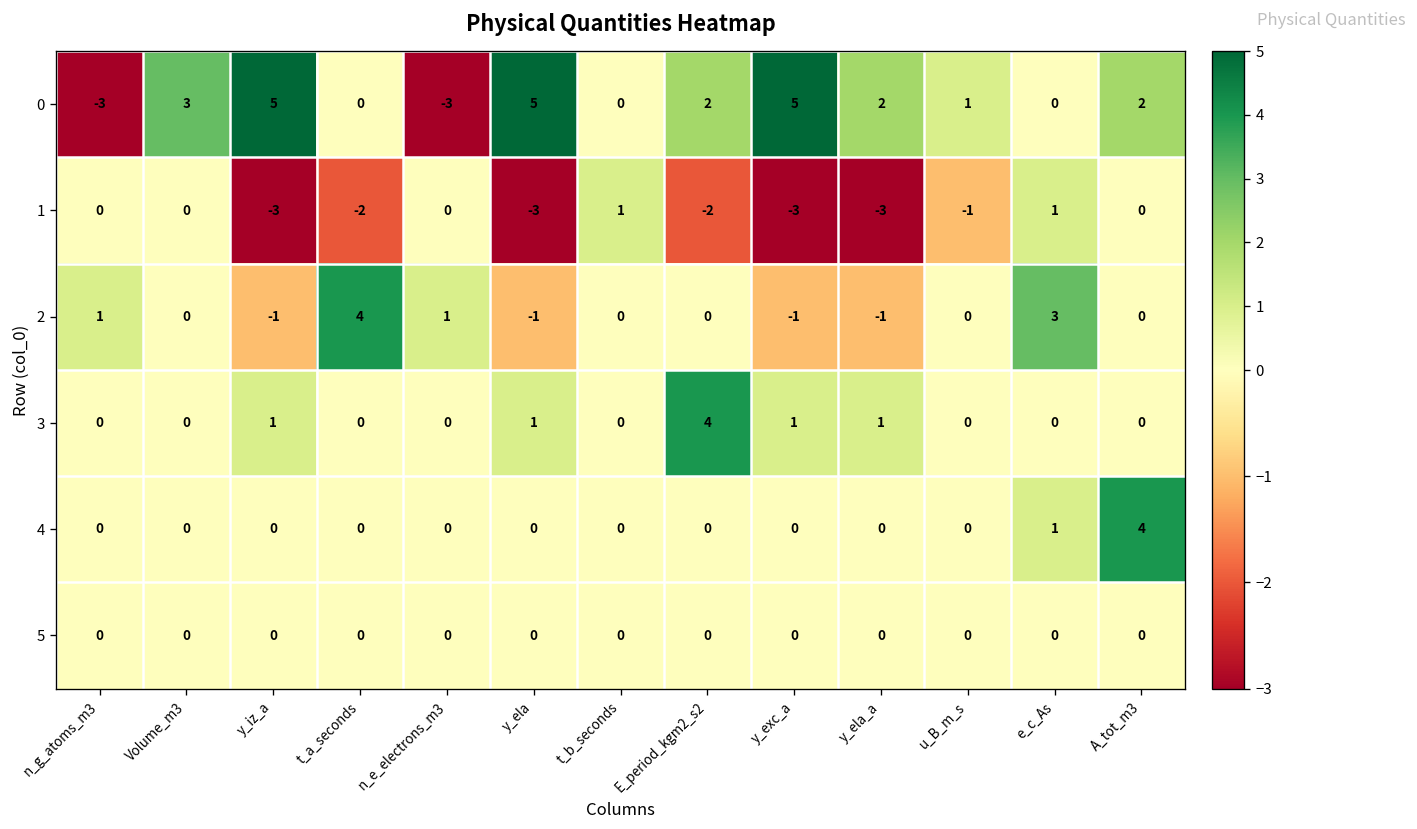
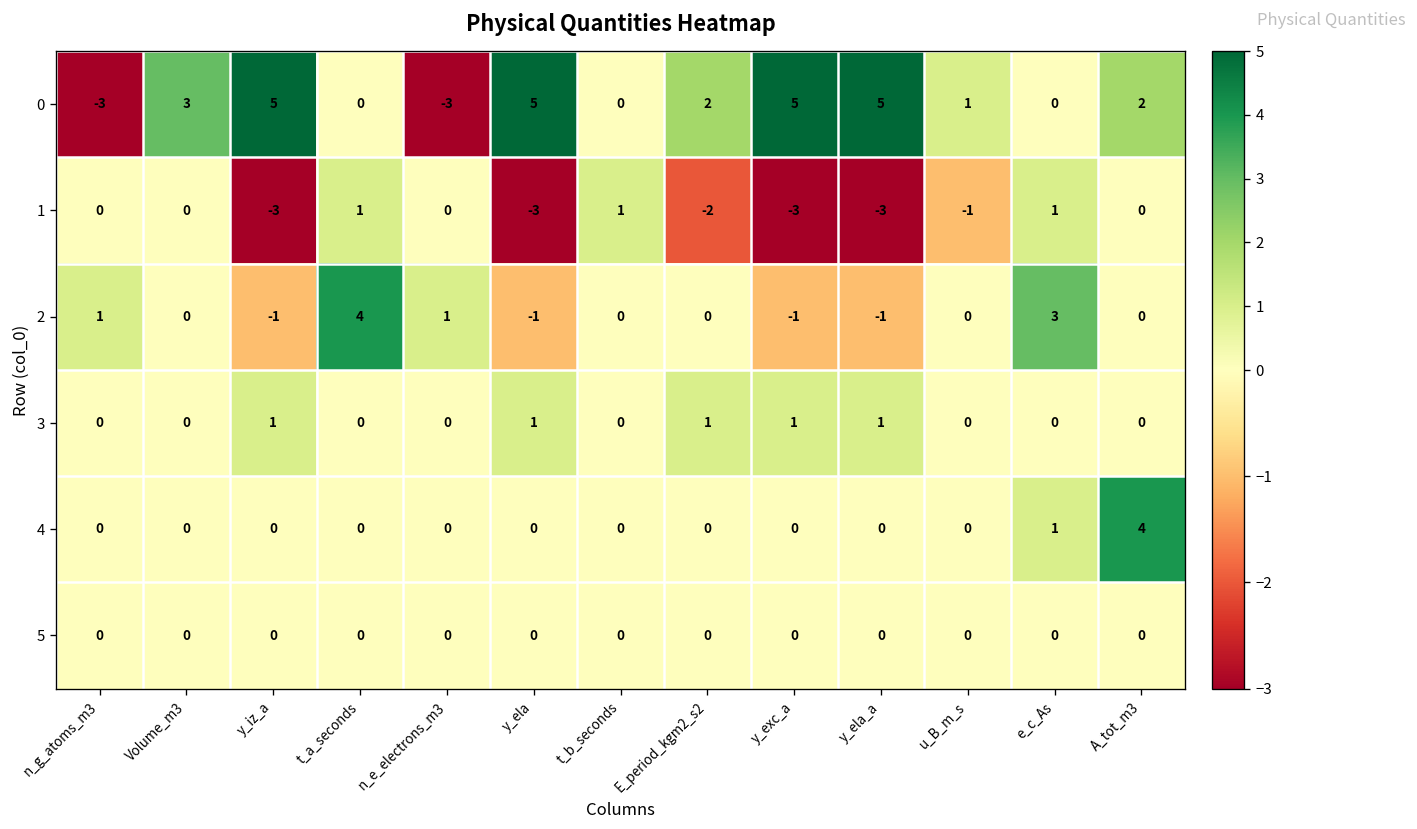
0, y_ela_a: 2 -> 5
1, t_a_seconds: -2 -> 1
3, E_period_kgm2_s2: 4 -> 1
